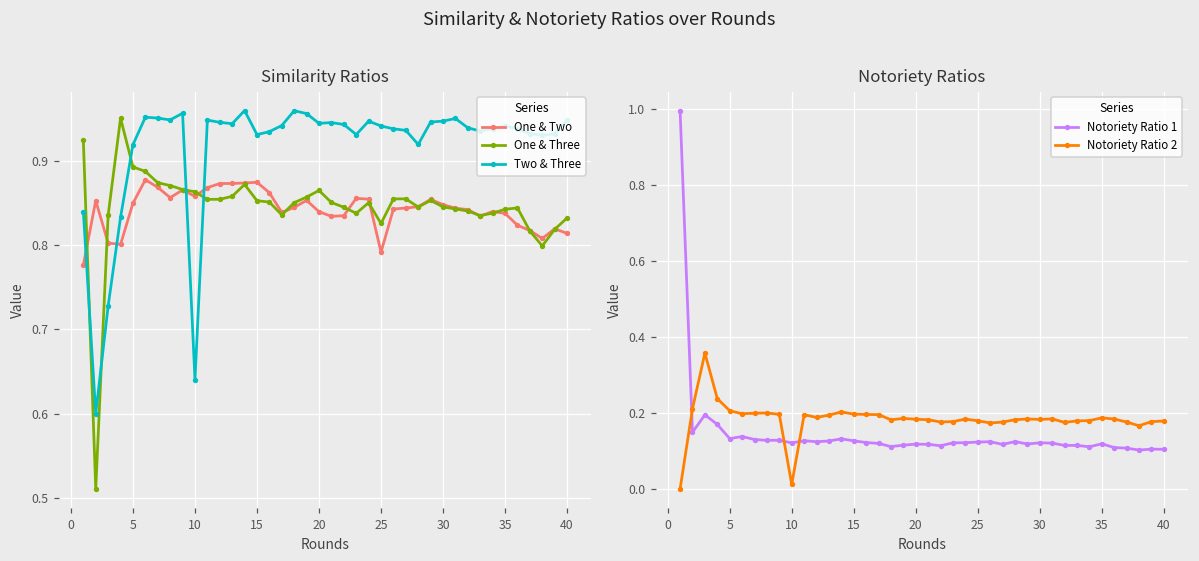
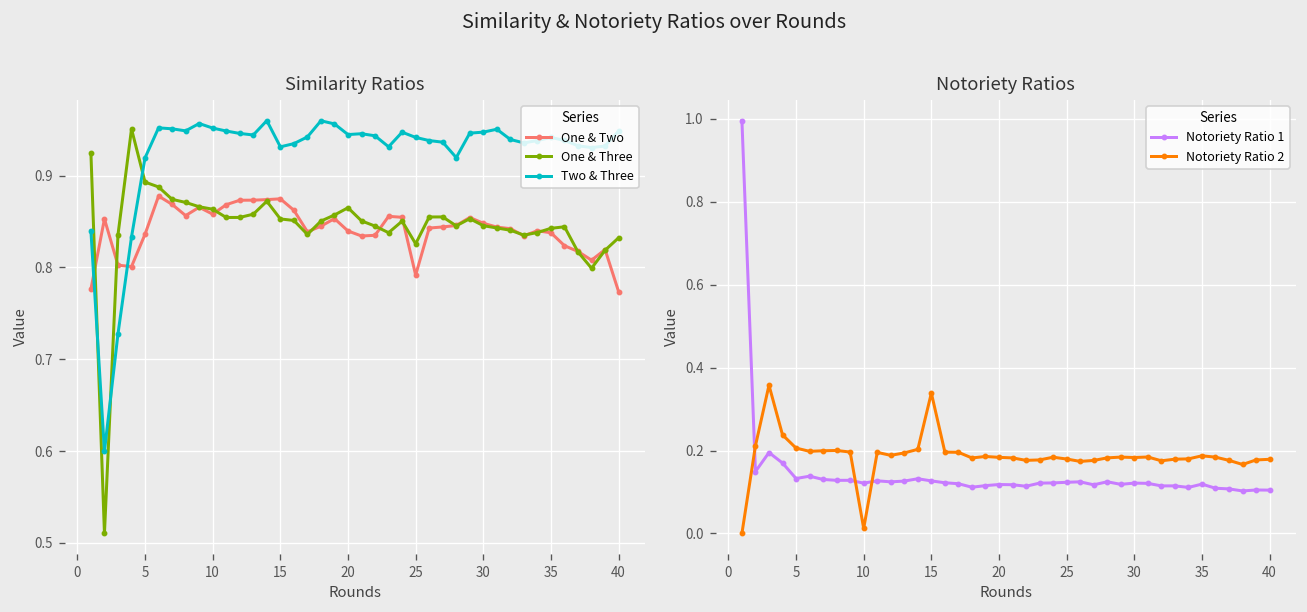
Similarity Ratios, One & Two, 5: 0.85 -> 0.84
Similarity Ratios, Two & Three, 10: 0.64 -> 0.95
Similarity Ratios, One & Two, 40: 0.81 -> 0.77
Notoriety Ratios, Notoriety Ratio 2, 15: 0.20 -> 0.34
